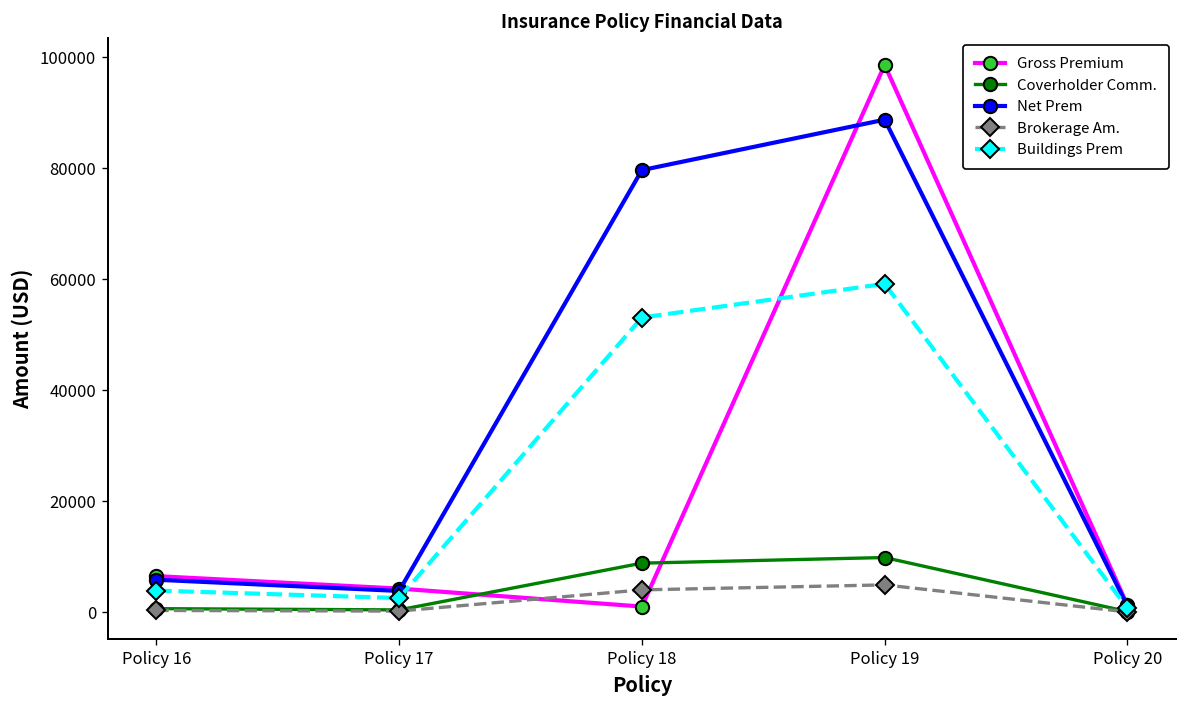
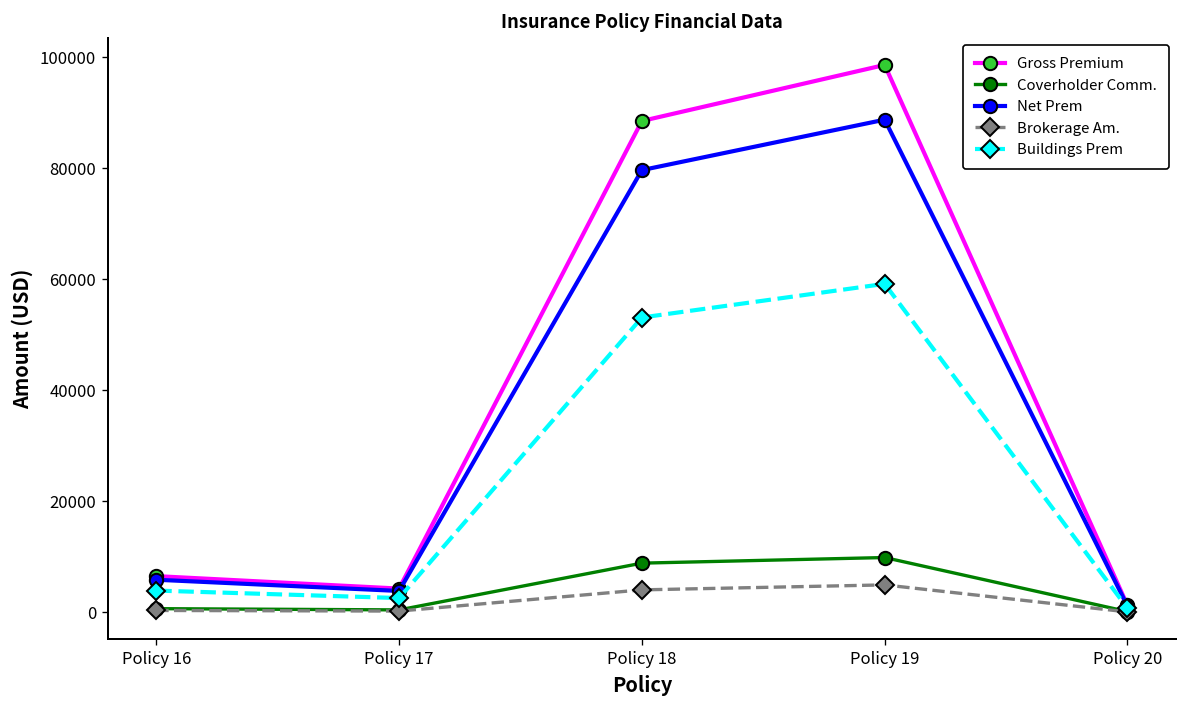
Gross Premium, Policy 18: 1000 -> 89000
